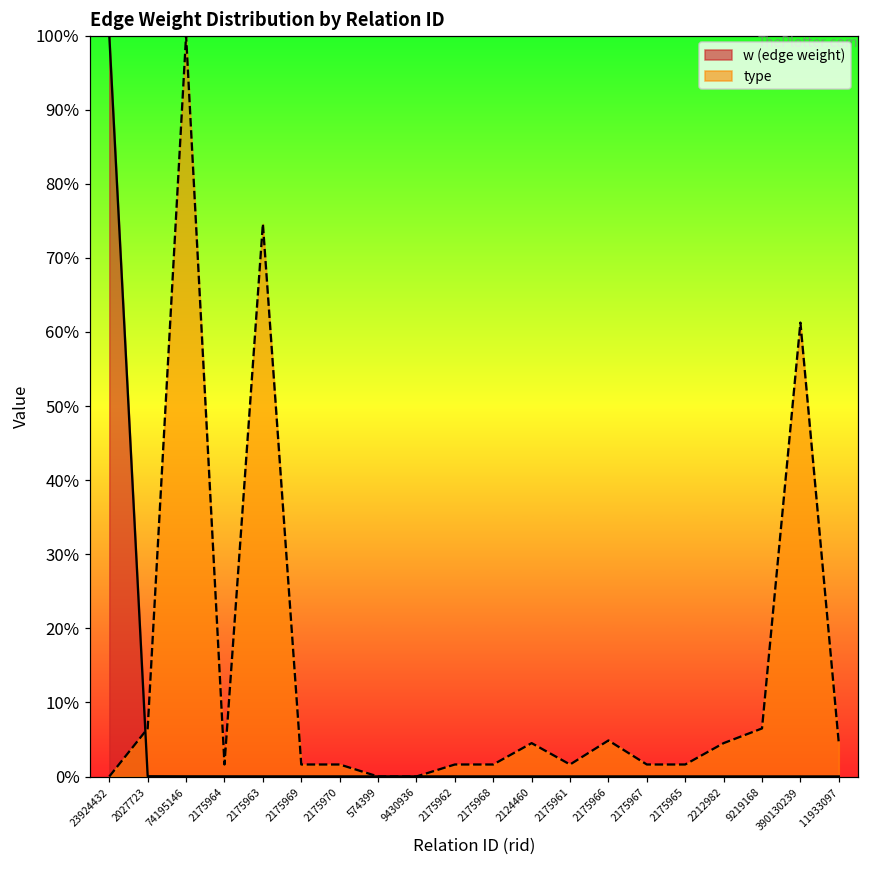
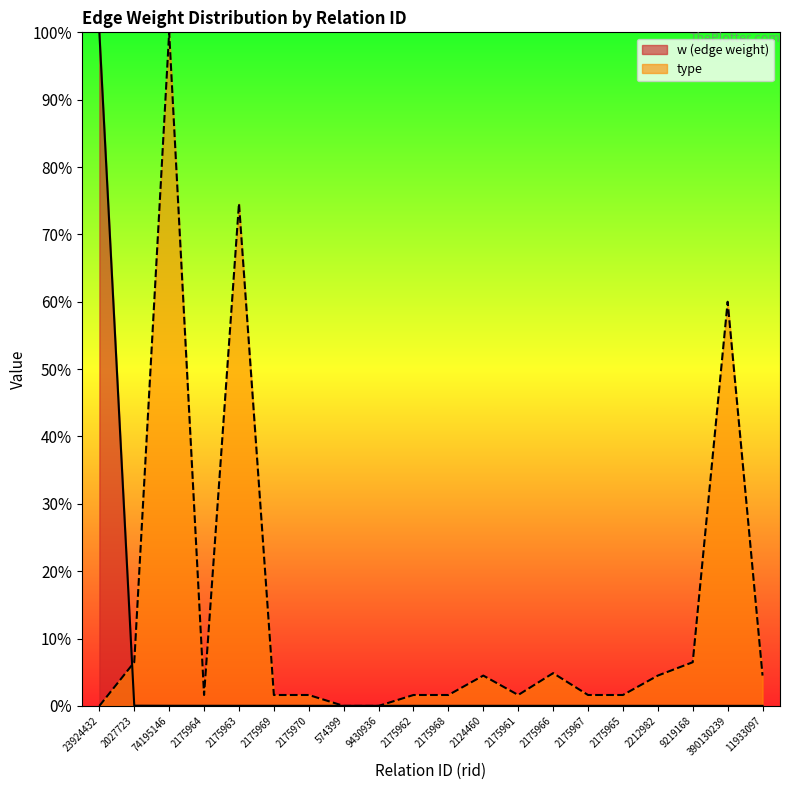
type, 390130239: 61% -> 60%
